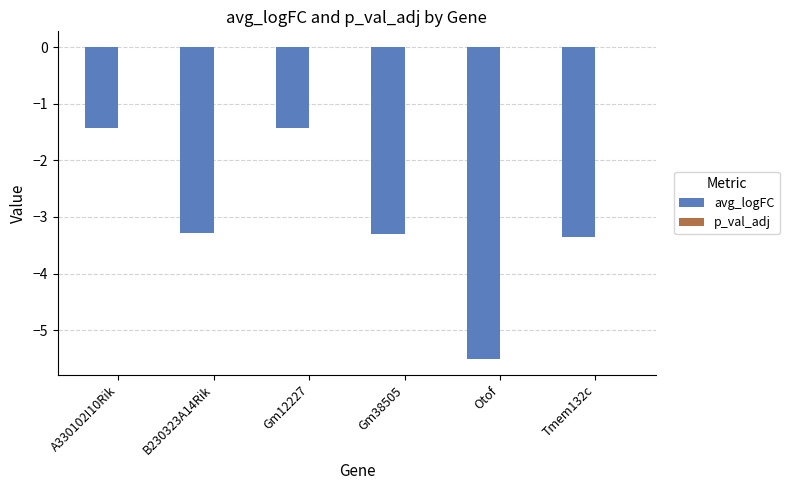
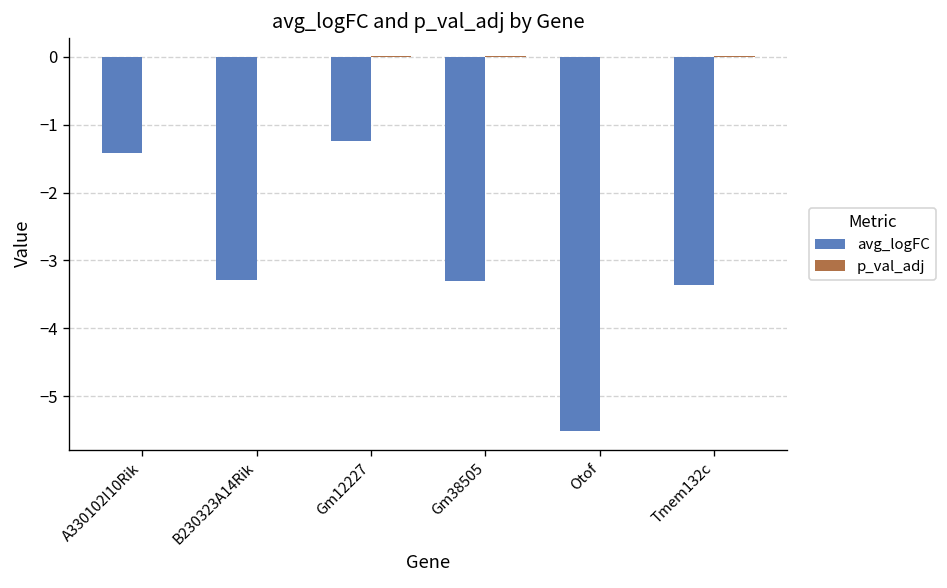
avg_logFC, Gm12227: -1.4 -> -1.2
